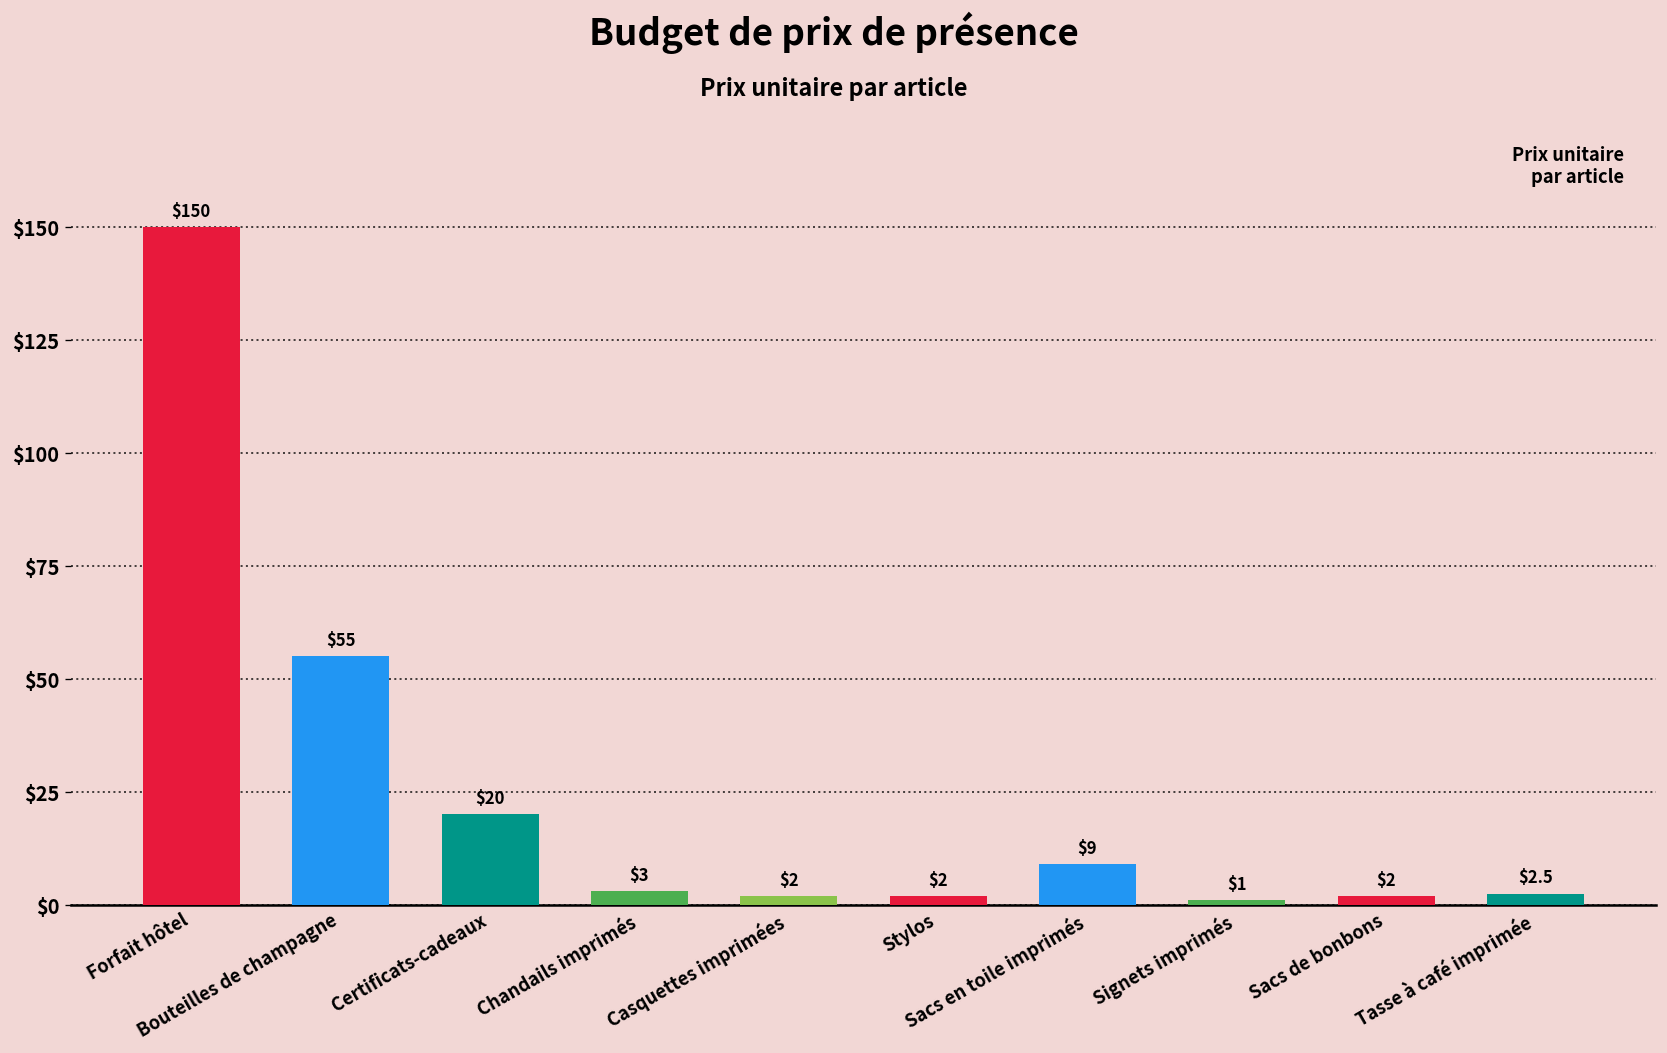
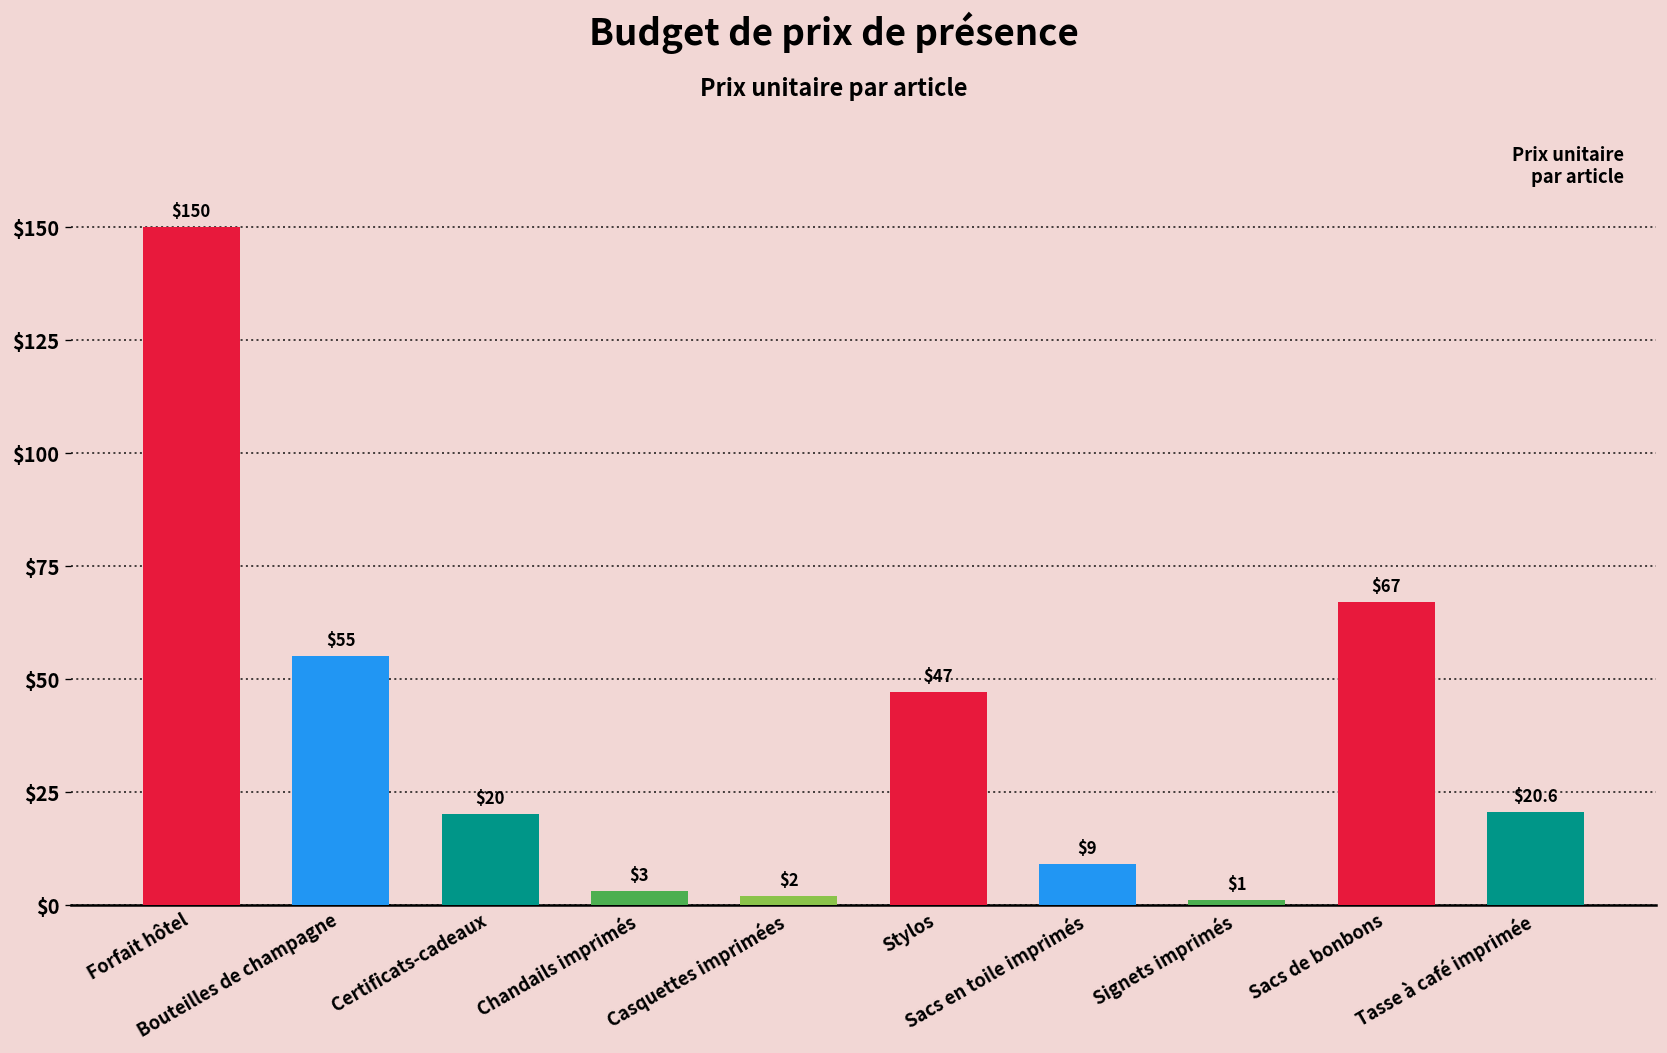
Stylos: $2 -> $47
Sacs de bonbons: $2 -> $67
Tasse à café imprimée: $2.5 -> $20.6
